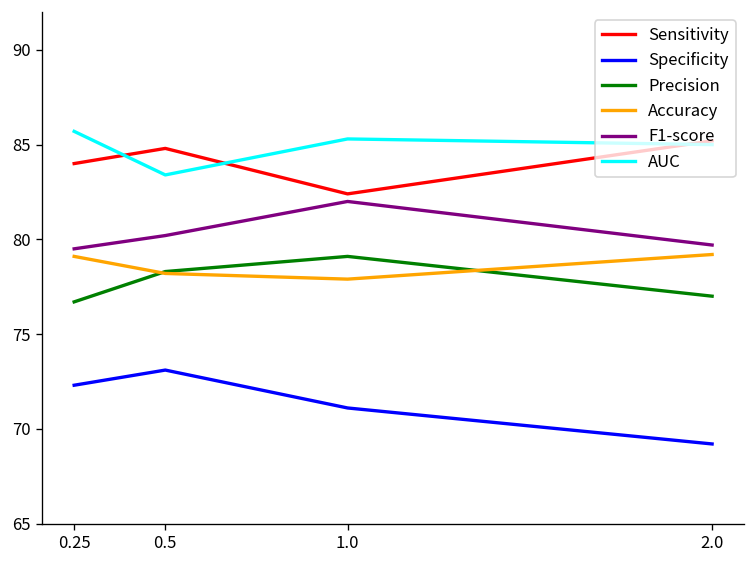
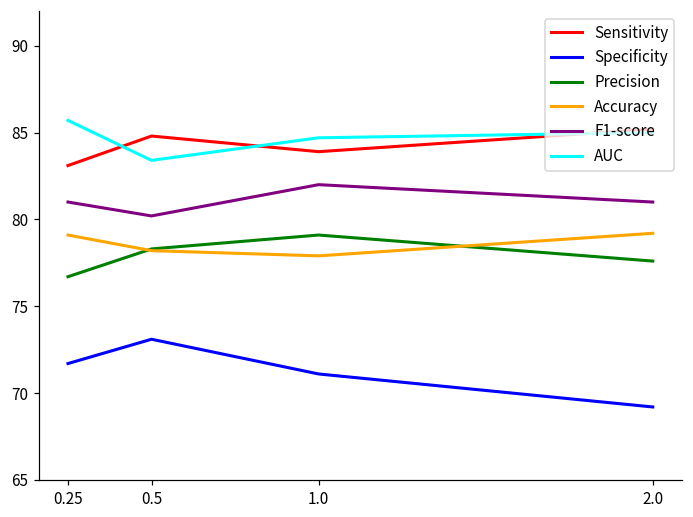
Sensitivity, 0.25: 84.0 -> 83.1
Specificity, 0.25: 72.3 -> 71.7
F1-score, 0.25: 79.5 -> 81.0
Sensitivity, 1.0: 82.4 -> 83.9
AUC, 1.0: 85.3 -> 84.7
Precision, 2.0: 77.0 -> 77.6
F1-score, 2.0: 79.7 -> 81.0
